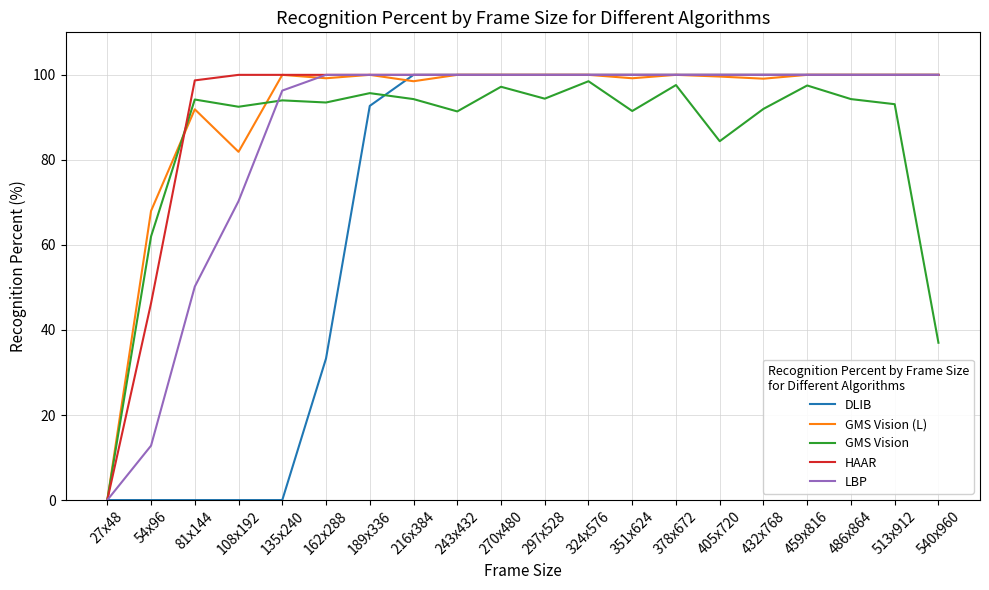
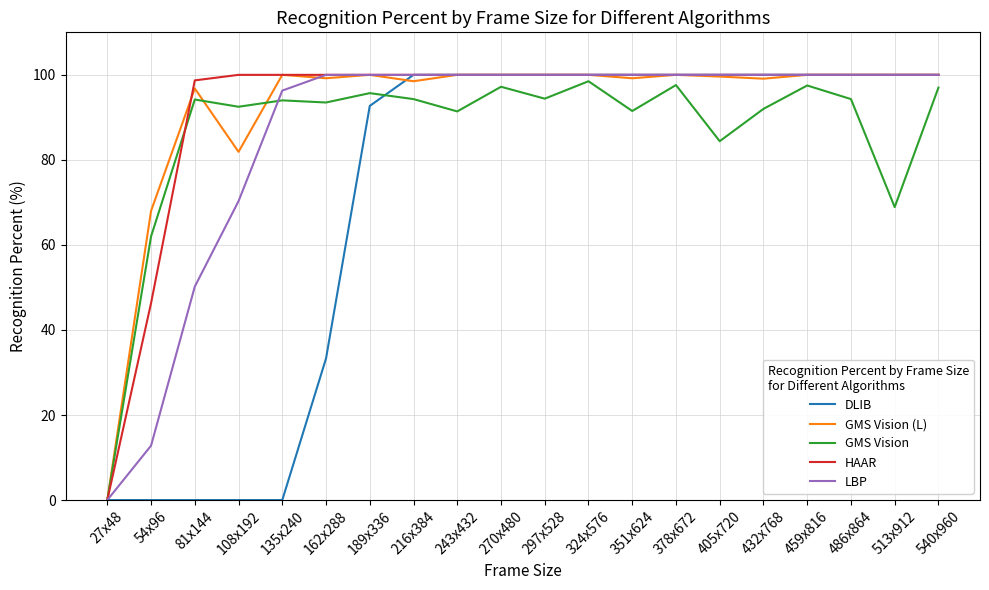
GMS Vision (L), 81x144: 92 -> 97
GMS Vision, 513x912: 93 -> 69
GMS Vision, 540x960: 37 -> 97
